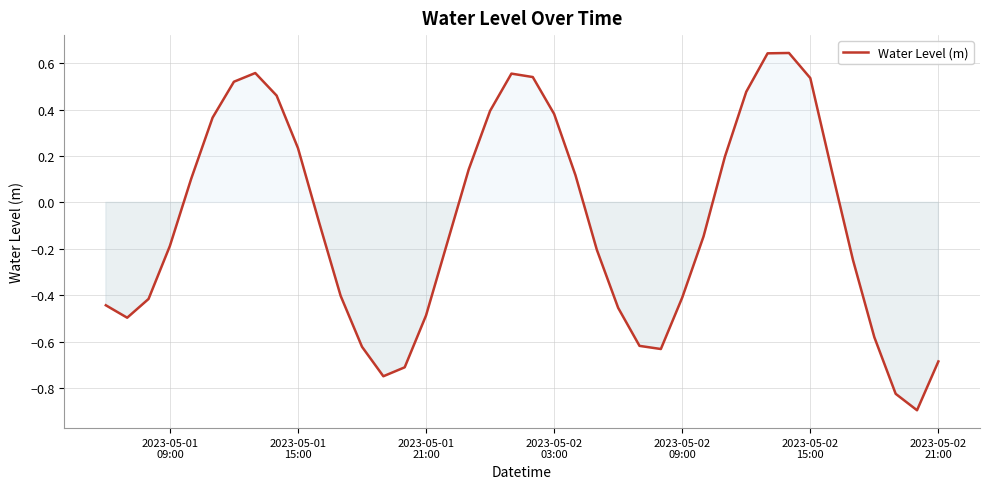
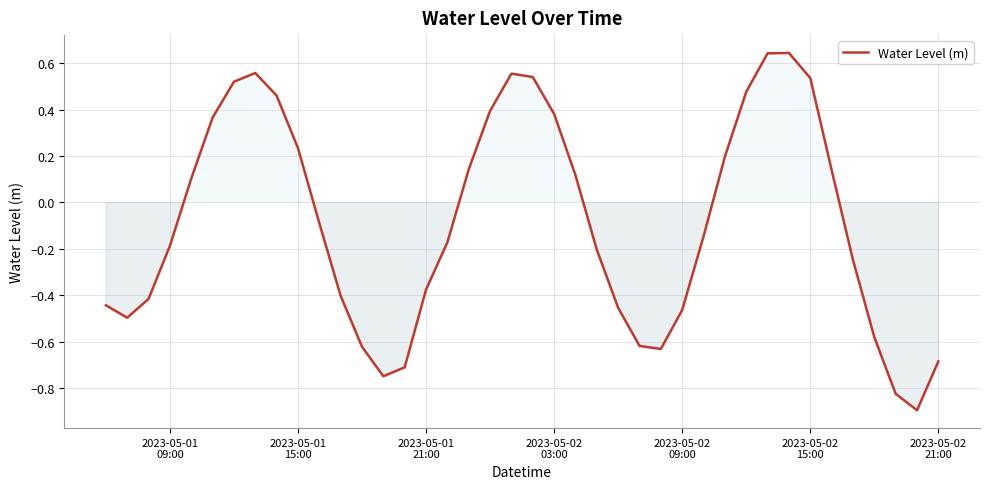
2023-05-01 21:00: -0.49 -> -0.38
2023-05-02 09:00: -0.41 -> -0.46
